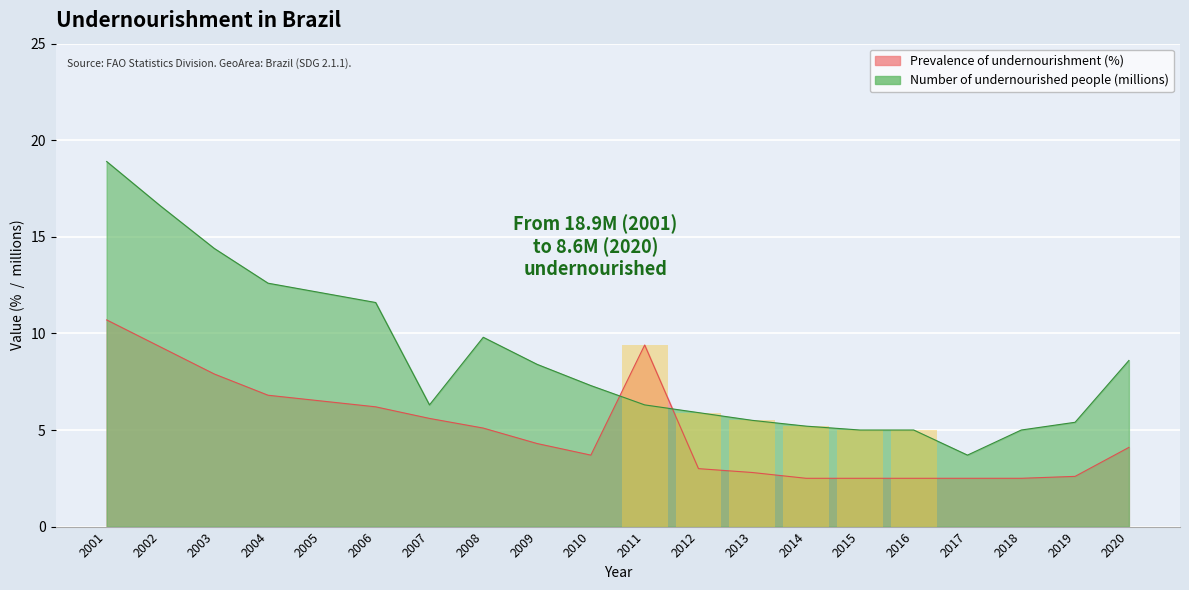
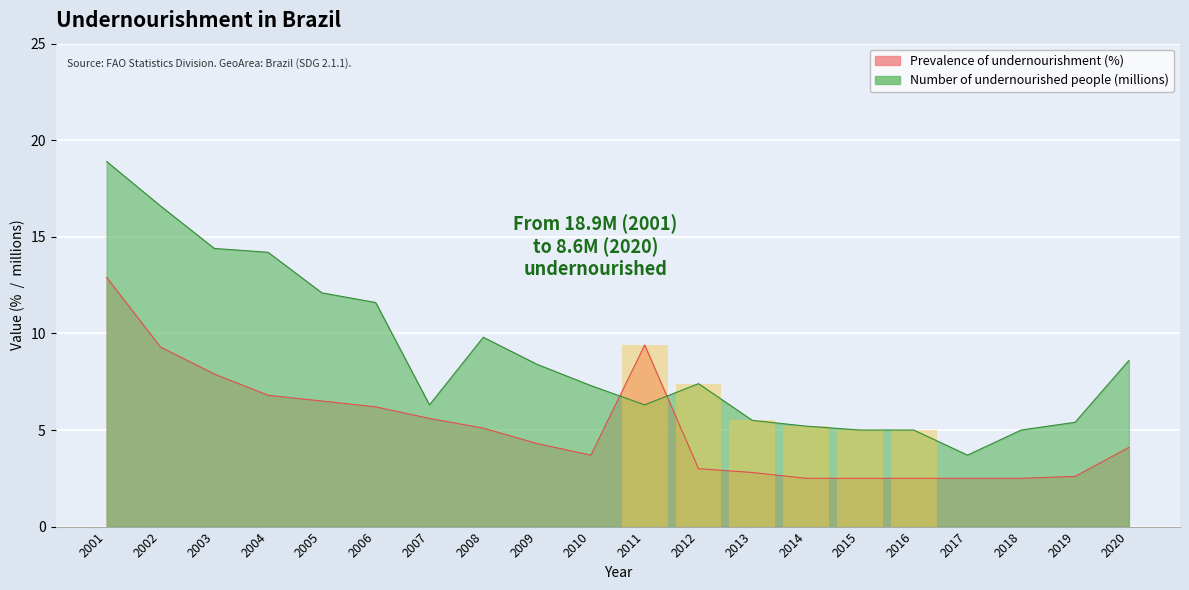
Prevalence of undernourishment (%), 2001: 10.7 -> 12.9
Number of undernourished people (millions), 2004: 12.6 -> 14.2
Number of undernourished people (millions), 2012: 5.9 -> 7.4
